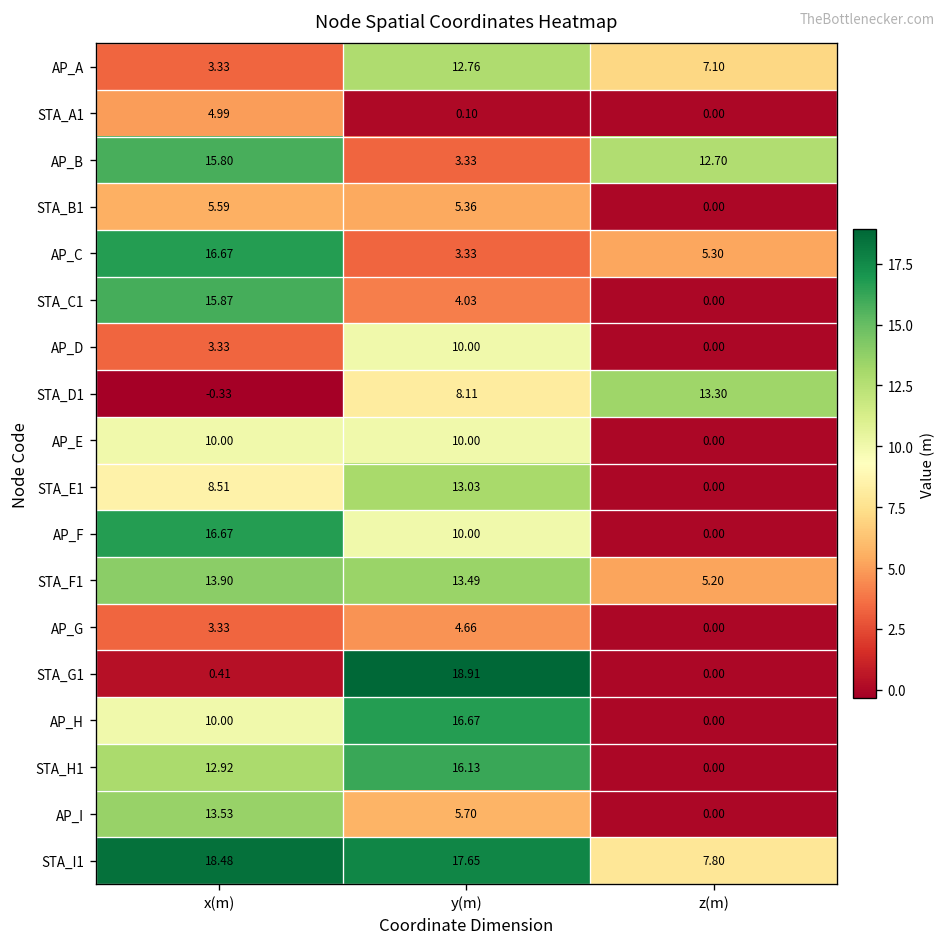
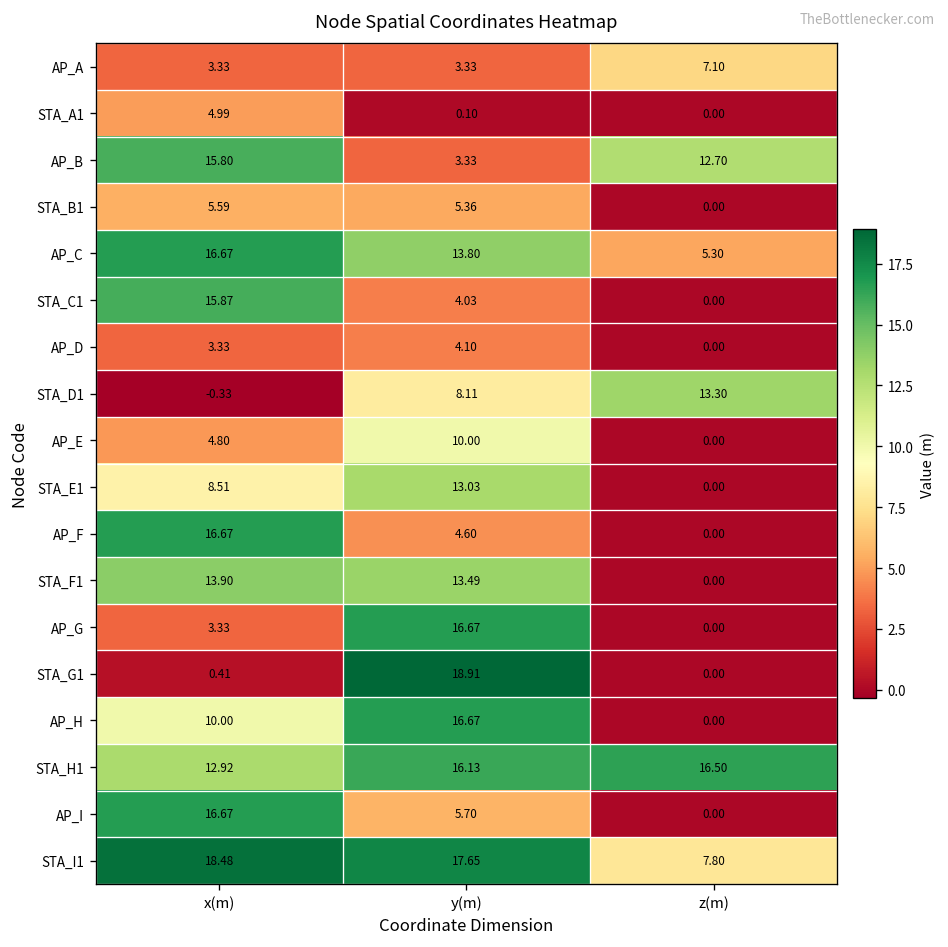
AP_A, y(m): 12.76 -> 3.33
AP_C, y(m): 3.33 -> 13.80
AP_D, y(m): 10.00 -> 4.10
AP_E, x(m): 10.00 -> 4.80
AP_F, y(m): 10.00 -> 4.60
STA_F1, z(m): 5.20 -> 0.00
AP_G, y(m): 4.66 -> 16.67
STA_H1, z(m): 0.00 -> 16.50
AP_I, x(m): 13.53 -> 16.67
